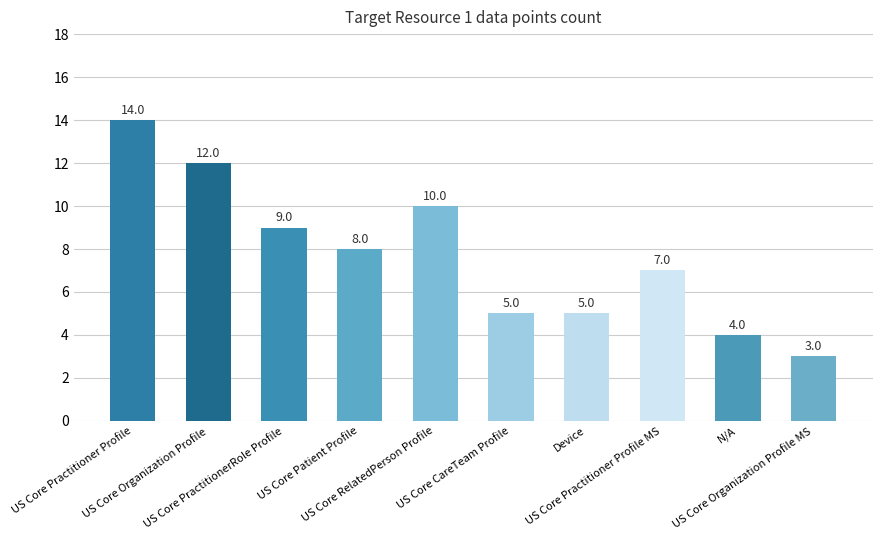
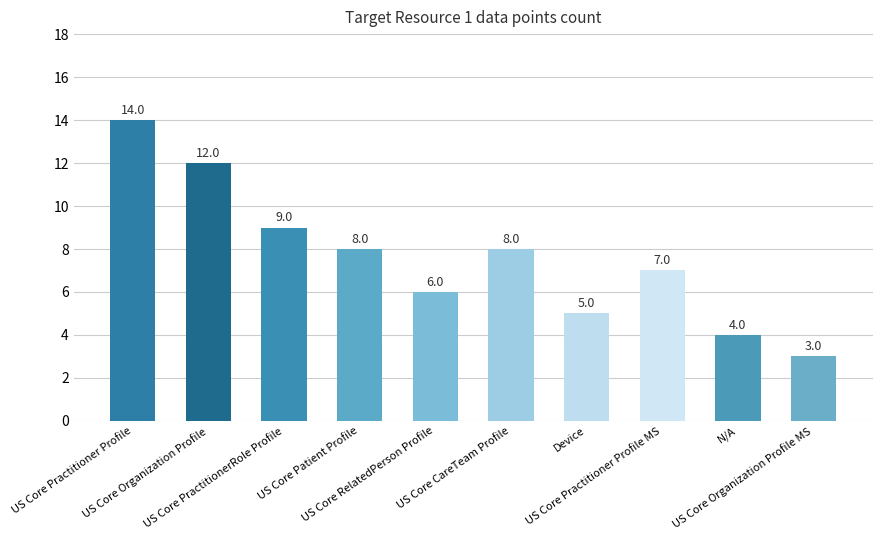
US Core RelatedPerson Profile: 10.0 -> 6.0
US Core CareTeam Profile: 5.0 -> 8.0
